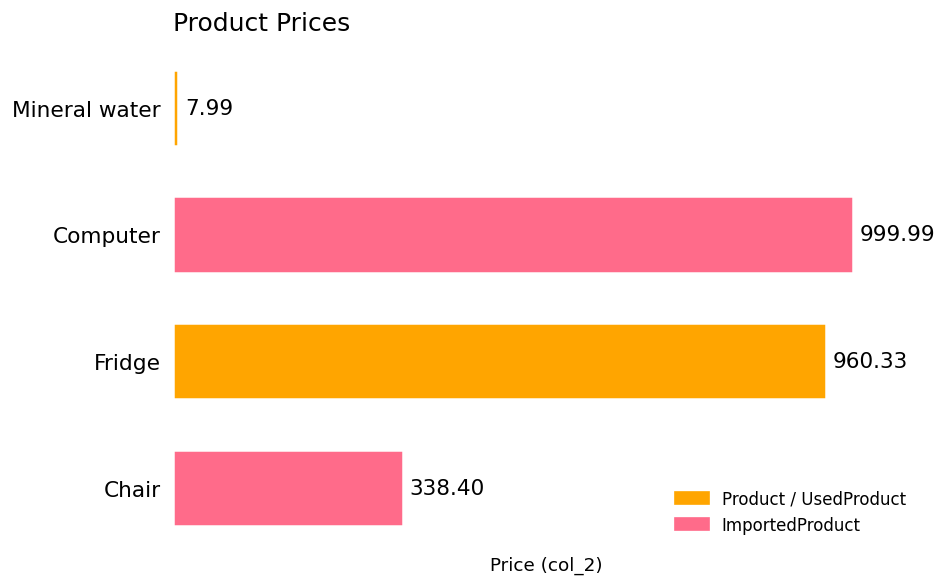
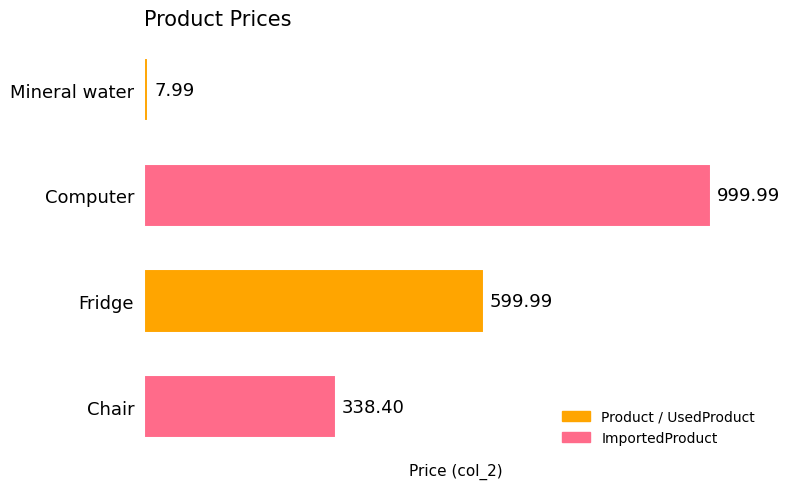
Fridge: 960.33 -> 599.99
